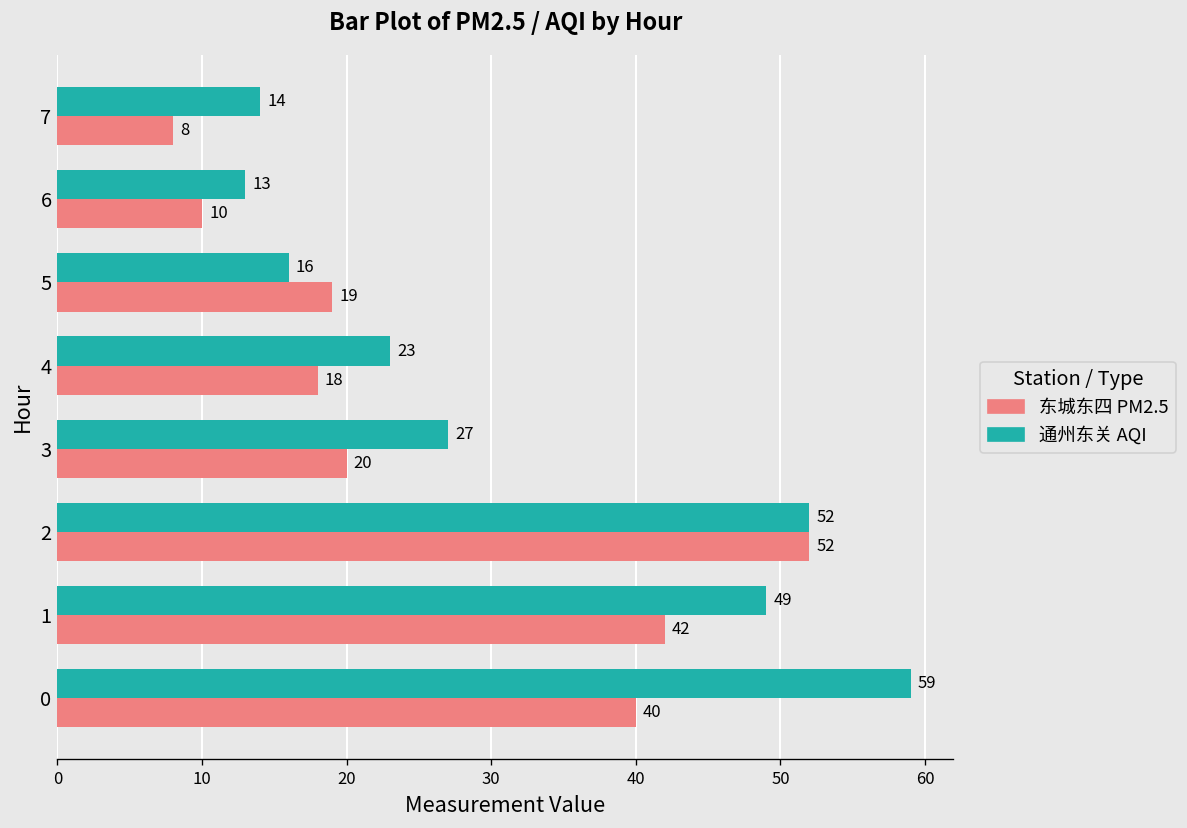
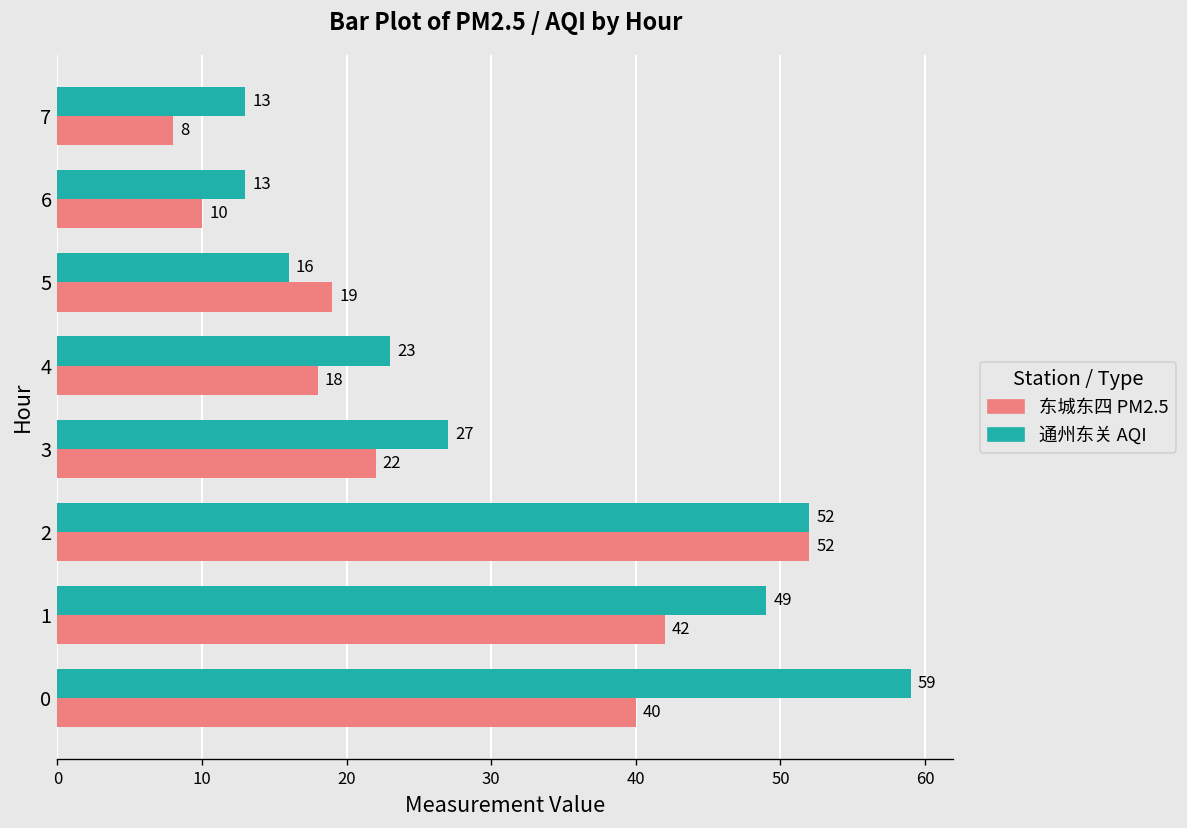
通州东关 AQI, 7: 14 -> 13
东城东四 PM2.5, 3: 20 -> 22
